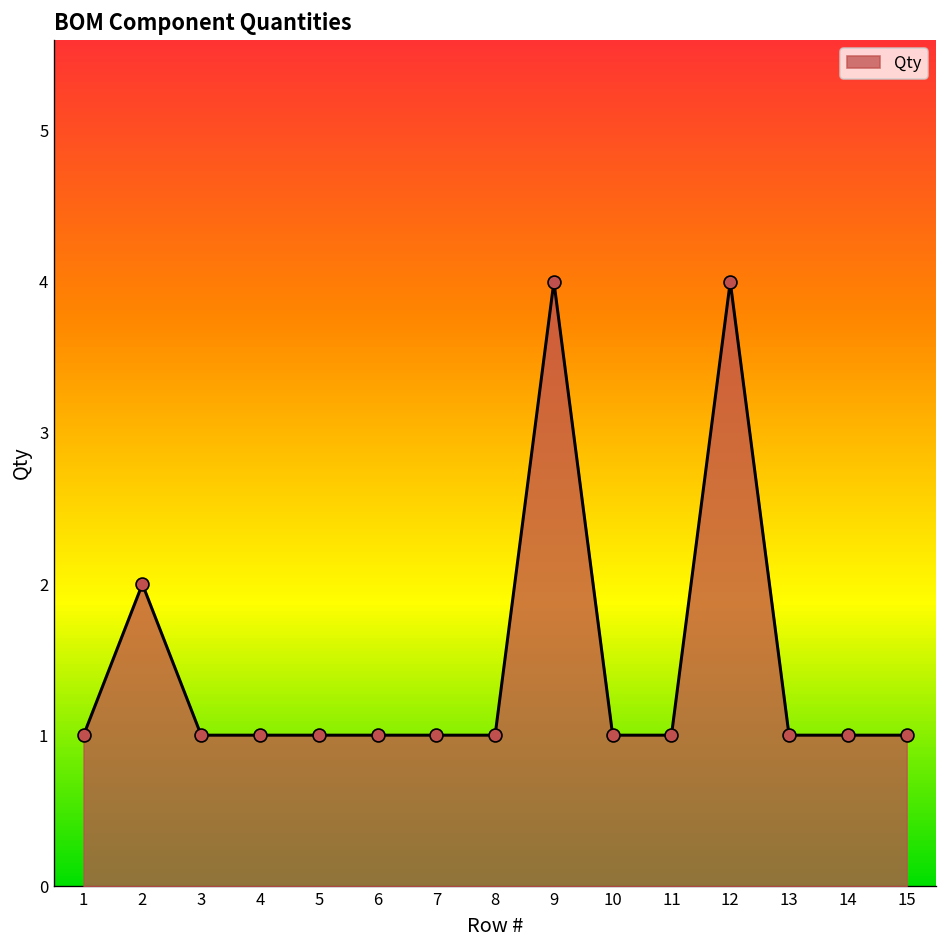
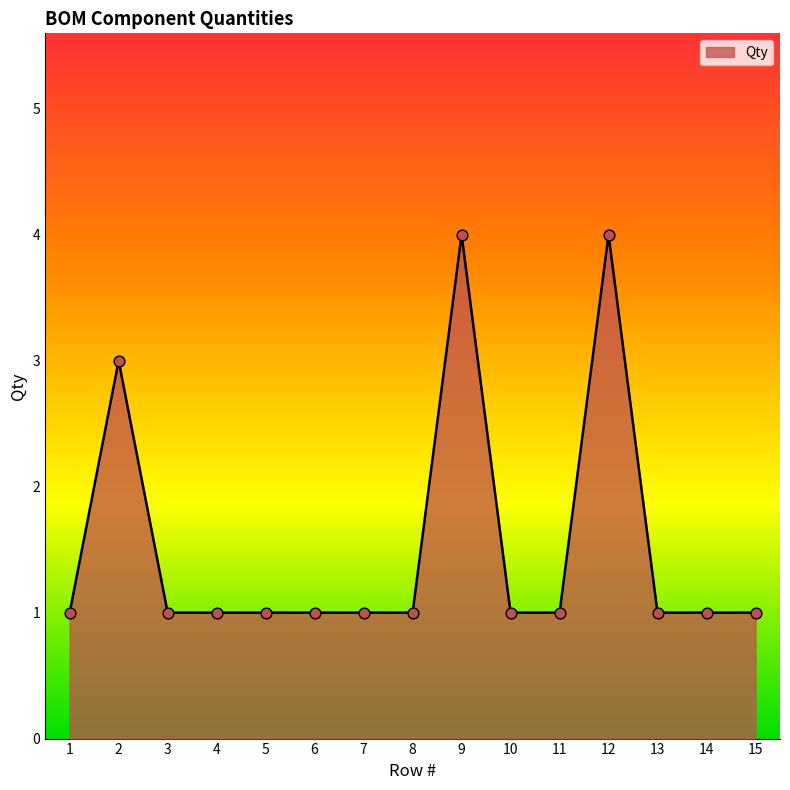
2: 2 -> 3
